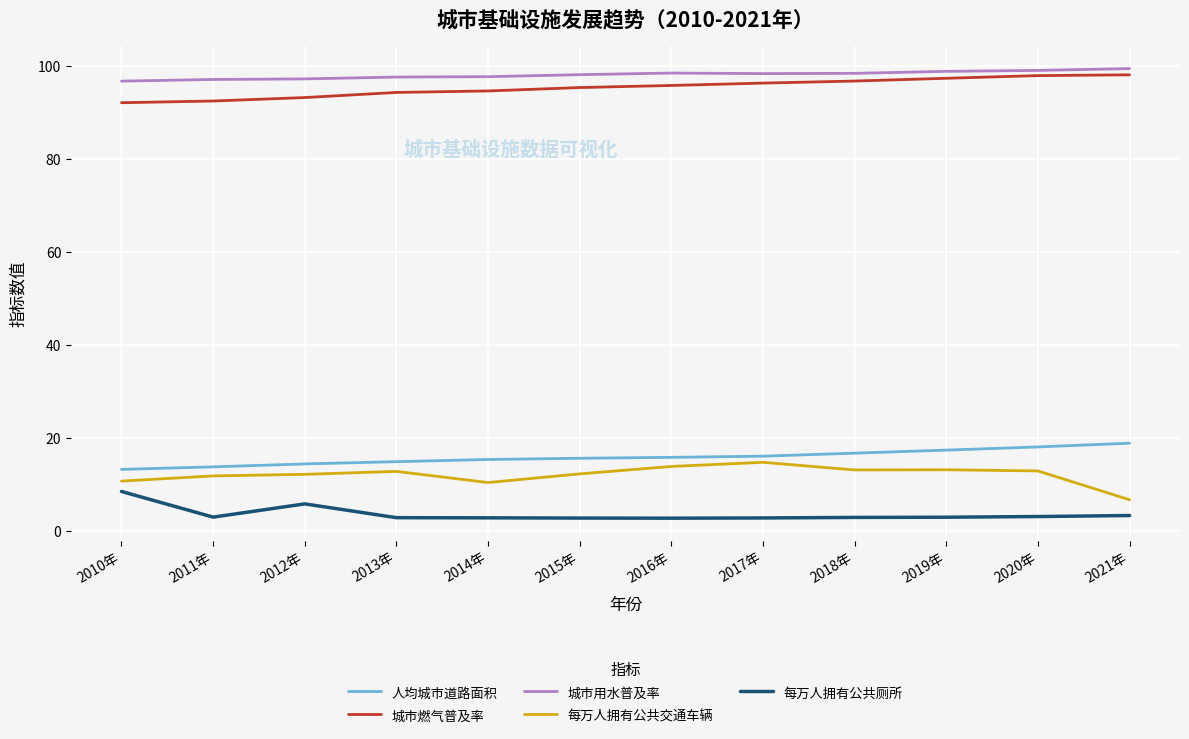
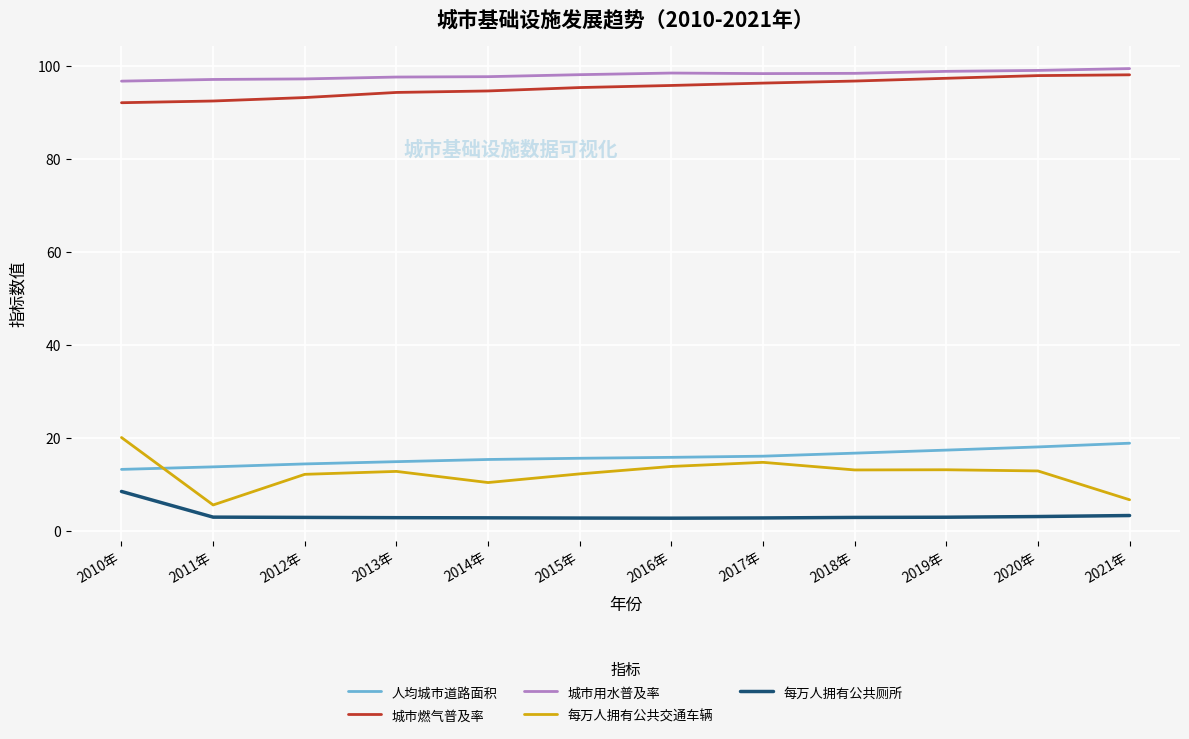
每万人拥有公共交通车辆, 2010年: 11 -> 20
每万人拥有公共交通车辆, 2011年: 12 -> 6
每万人拥有公共厕所, 2012年: 6 -> 3
